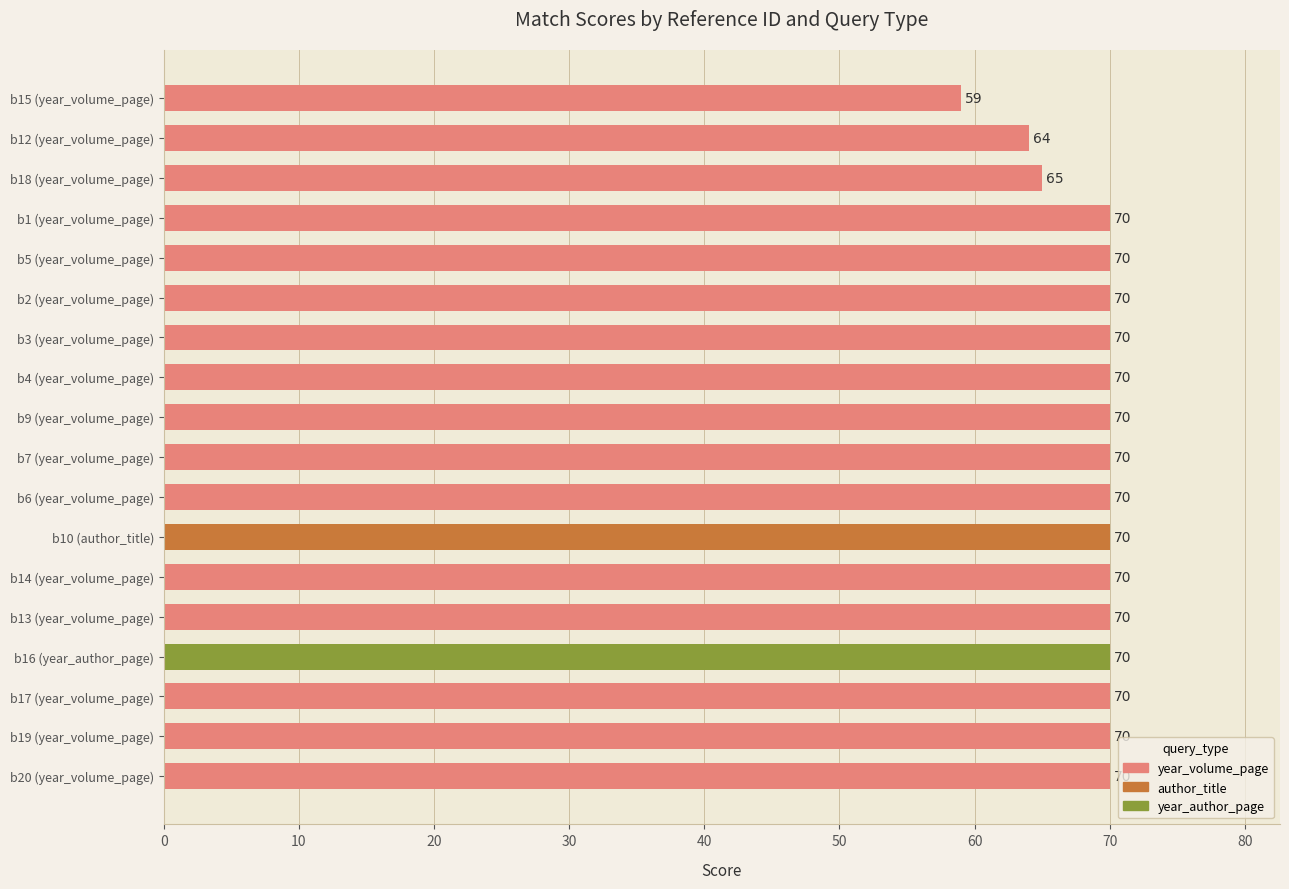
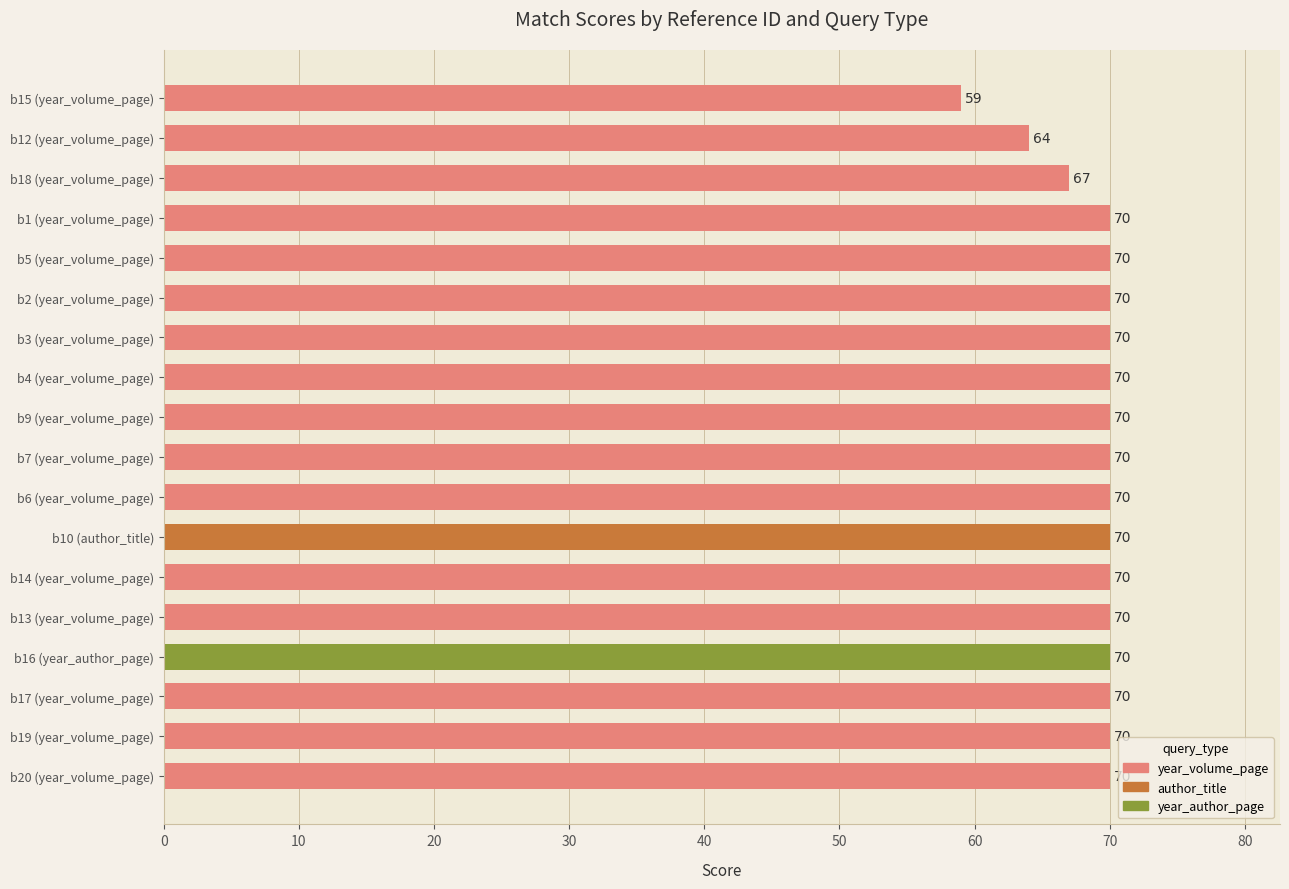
b18 (year_volume_page): 65 -> 67
